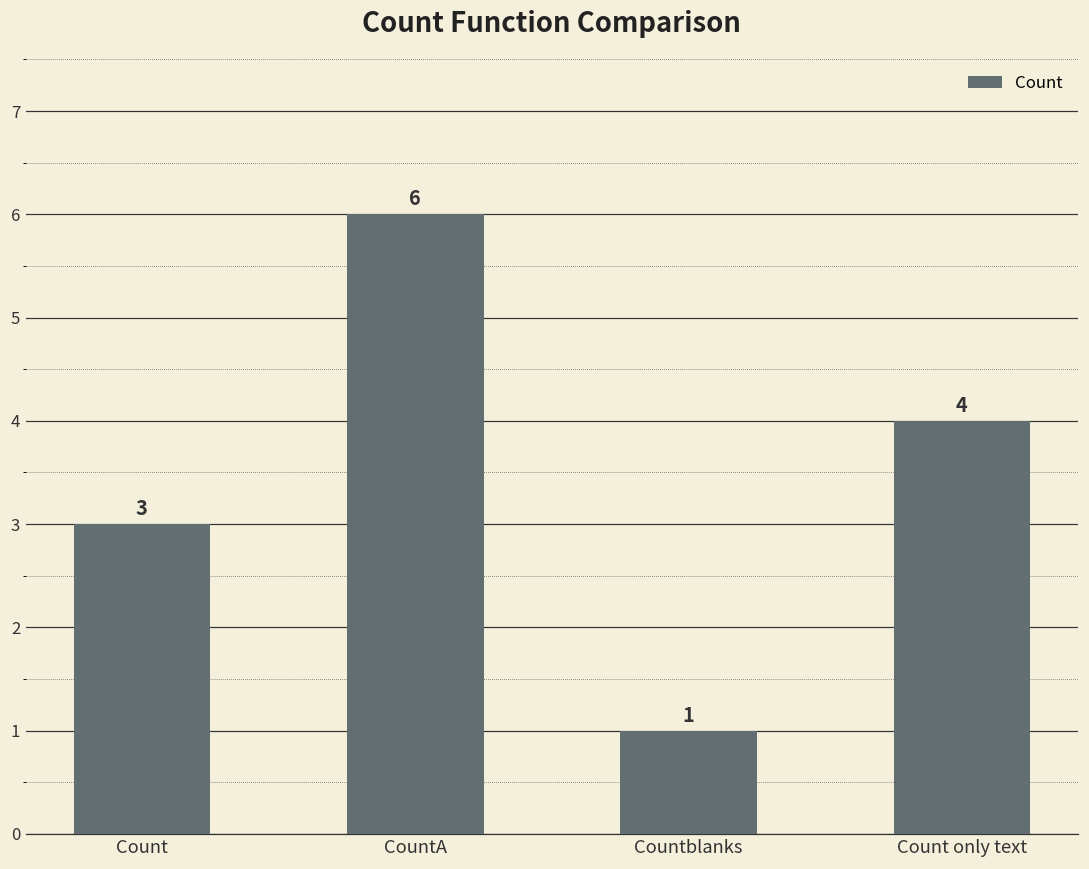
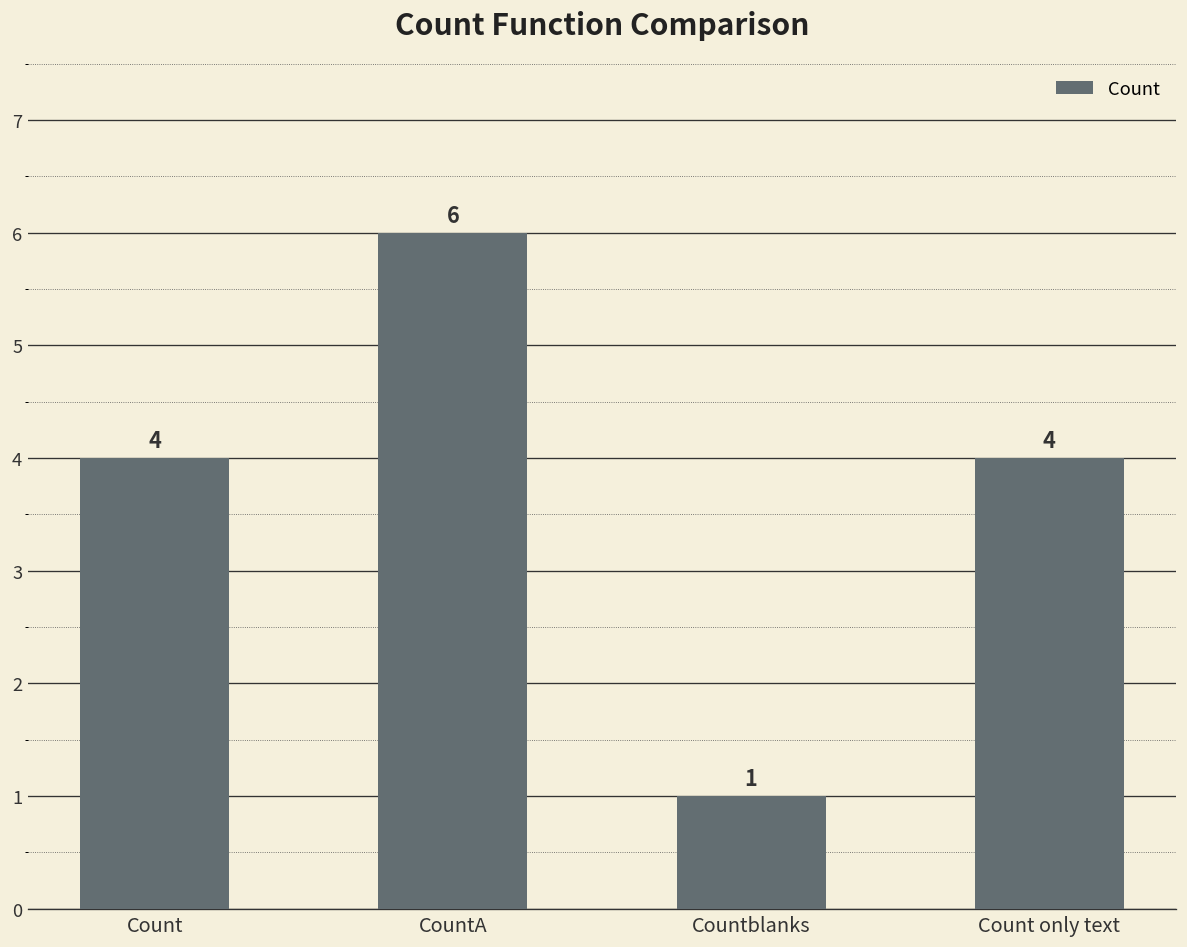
Count: 3 -> 4
